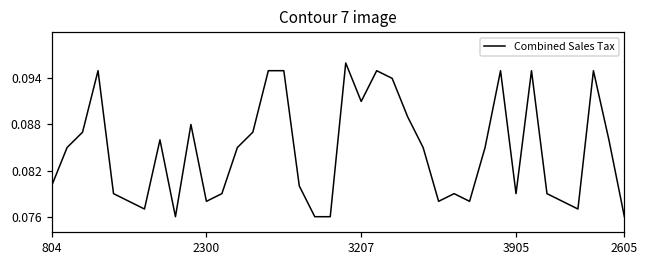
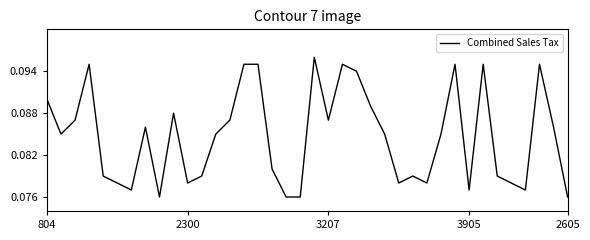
804: 0.08 -> 0.09
3207: 0.091 -> 0.087
3905: 0.079 -> 0.077
